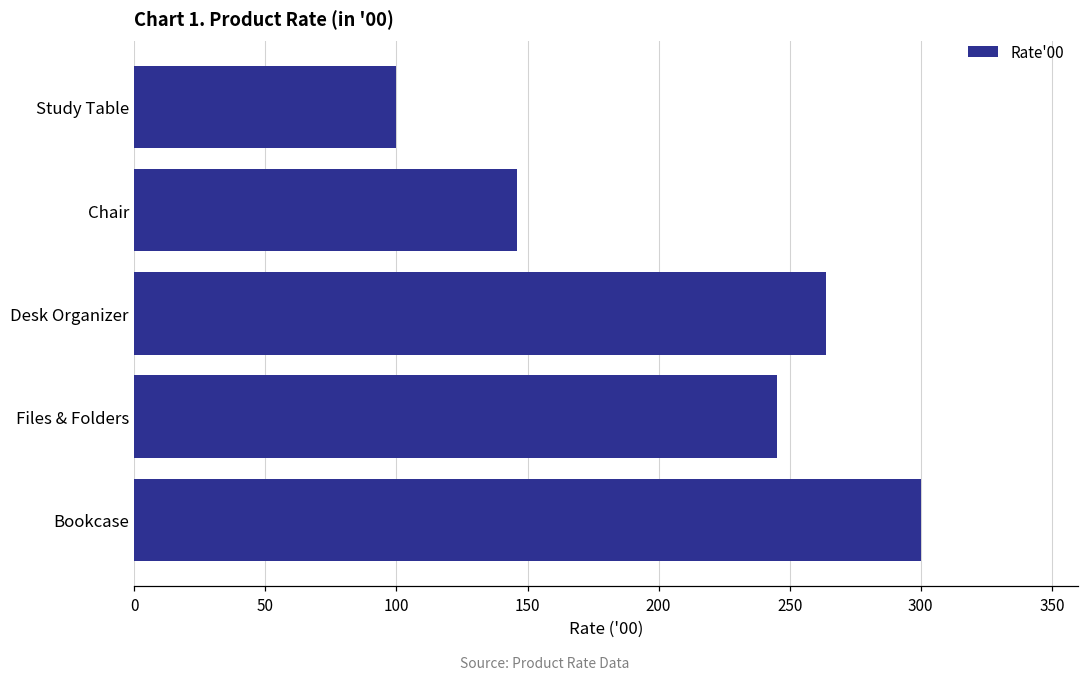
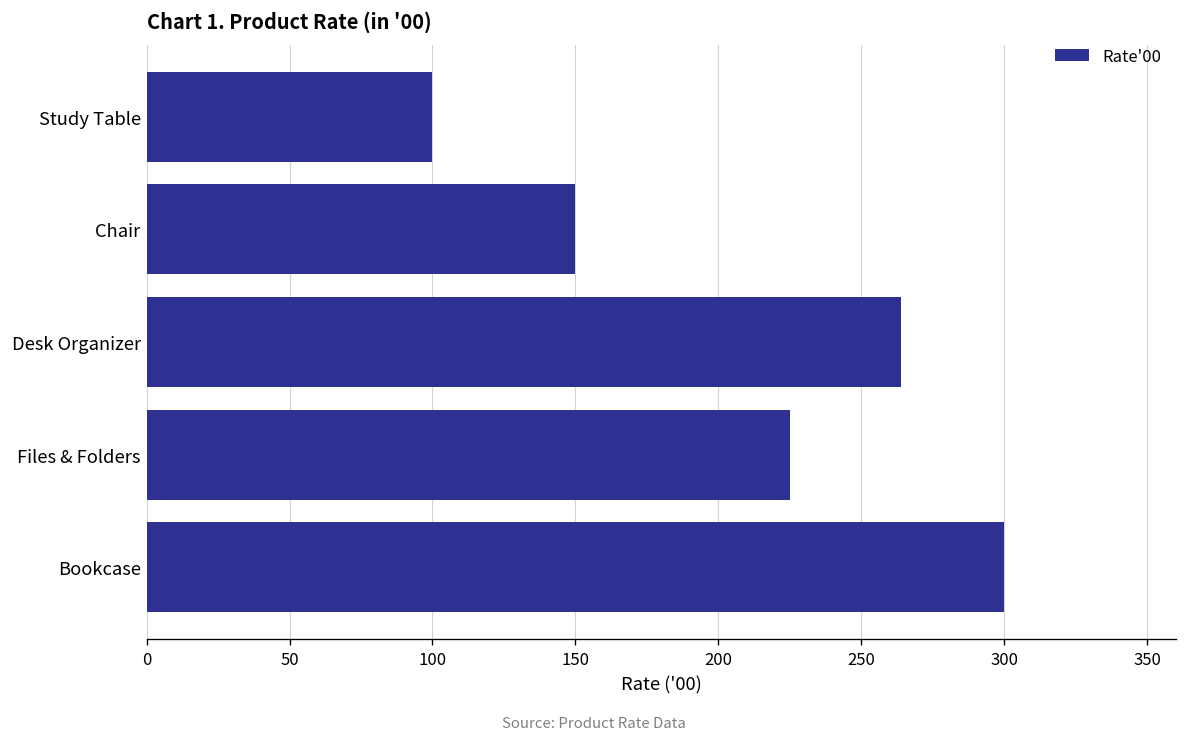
Chair: 146 -> 150
Files & Folders: 245 -> 225
